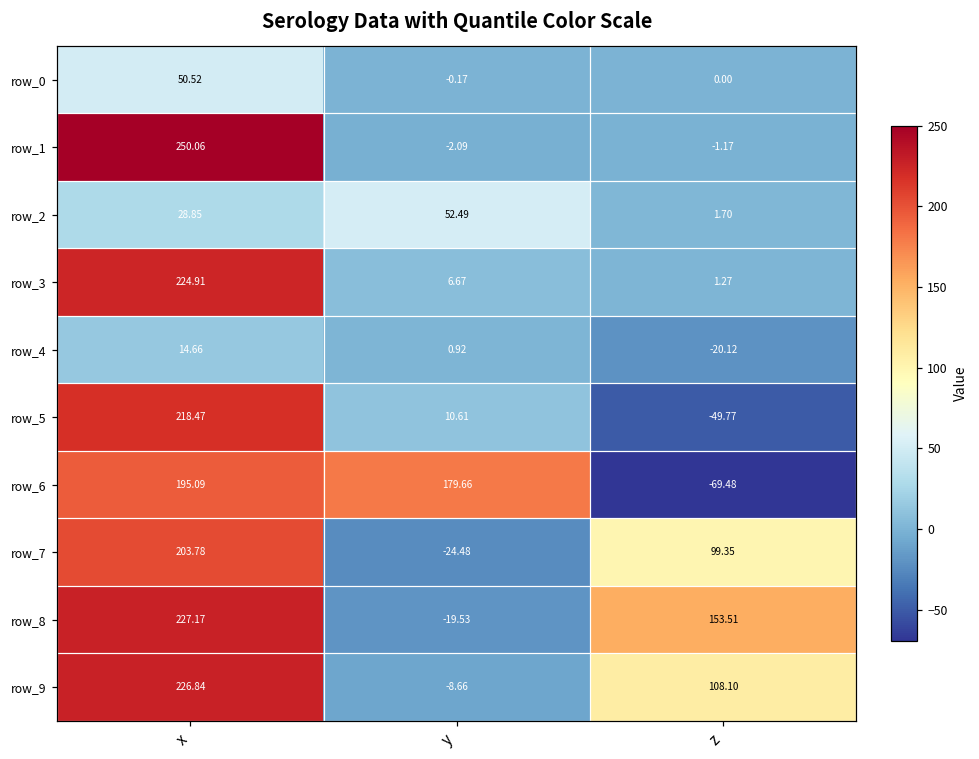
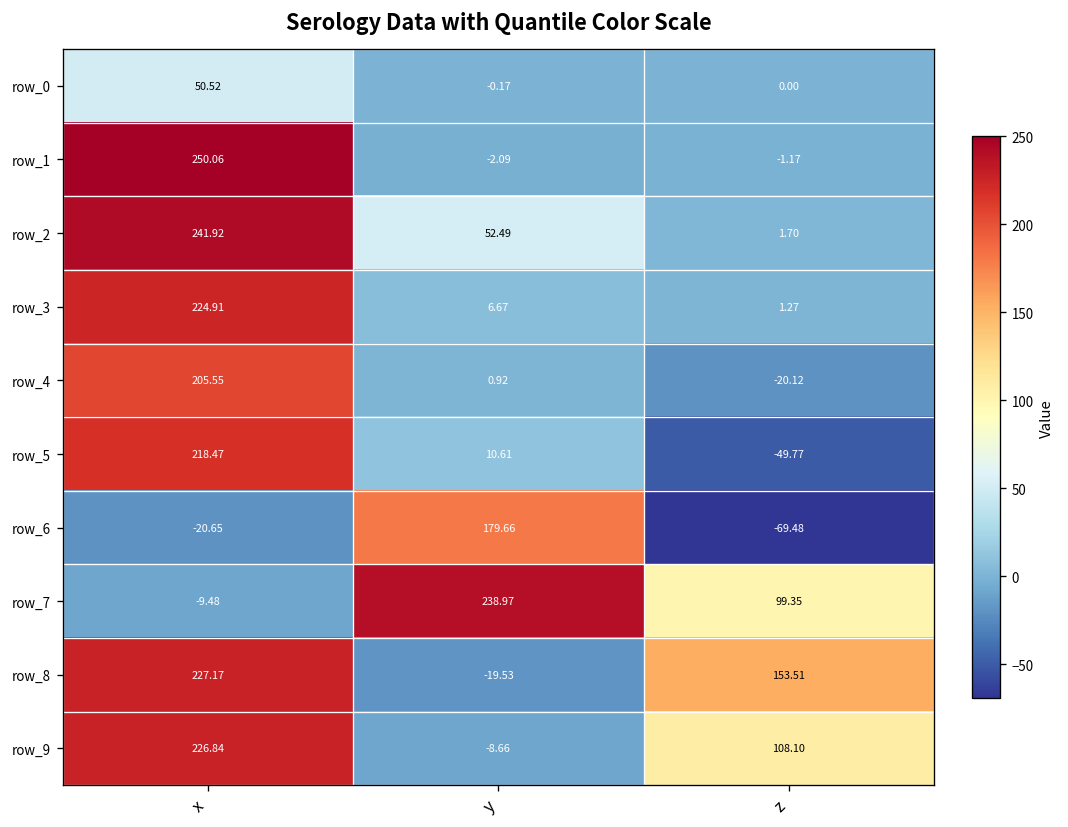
row_2, x: 28.85 -> 241.92
row_4, x: 14.66 -> 205.55
row_6, x: 195.09 -> -20.65
row_7, x: 203.78 -> -9.48
row_7, y: -24.48 -> 238.97
